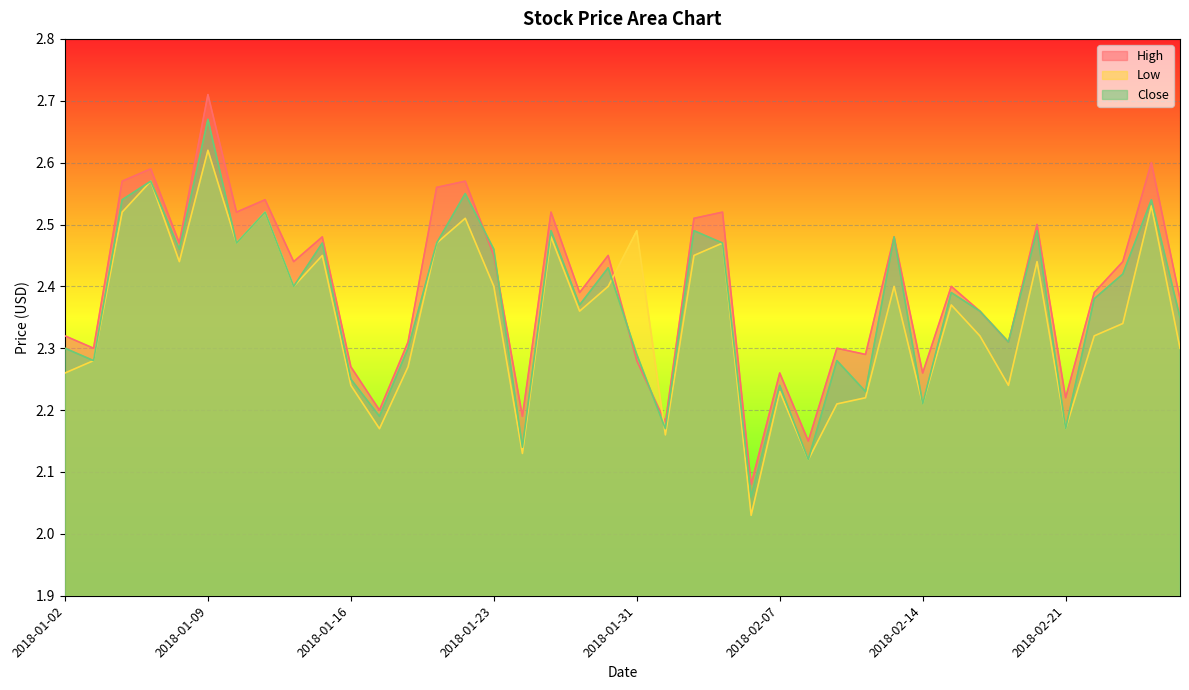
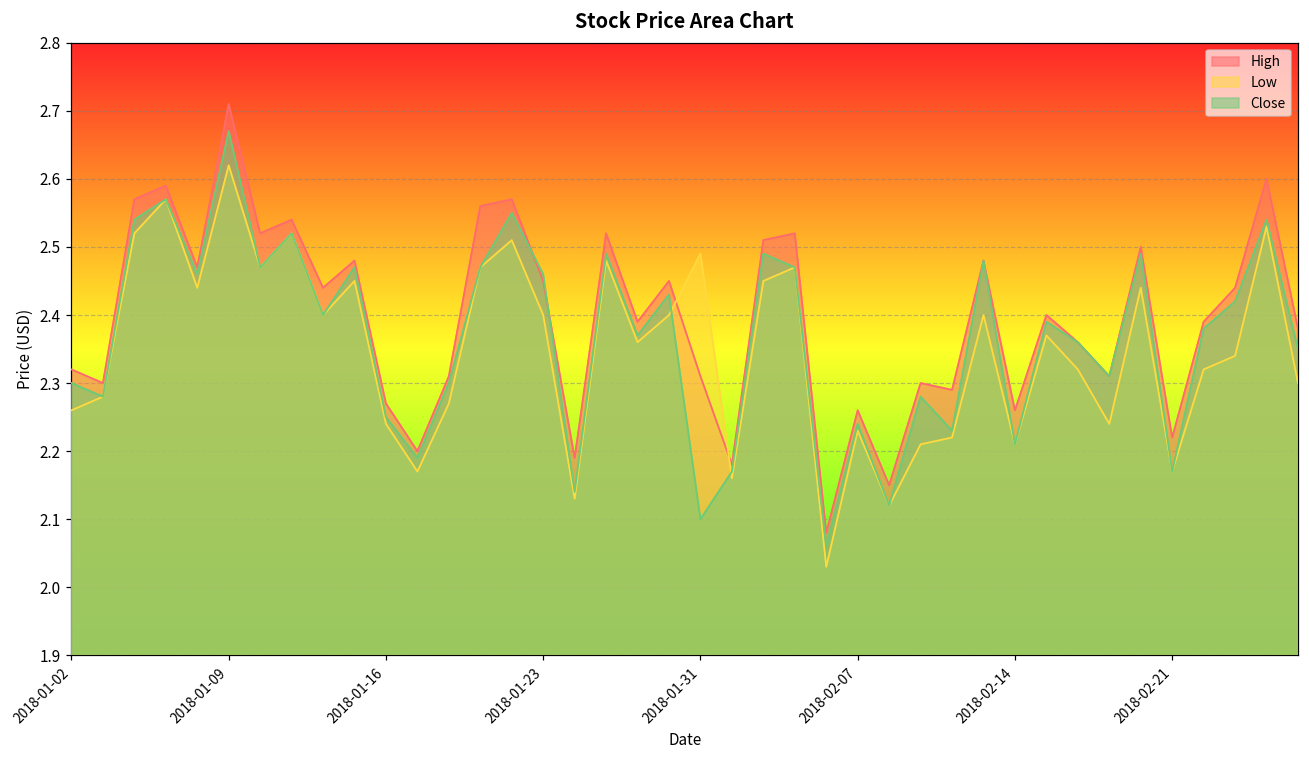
High, 2018-01-31: 2.28 -> 2.31
Close, 2018-01-31: 2.29 -> 2.10
